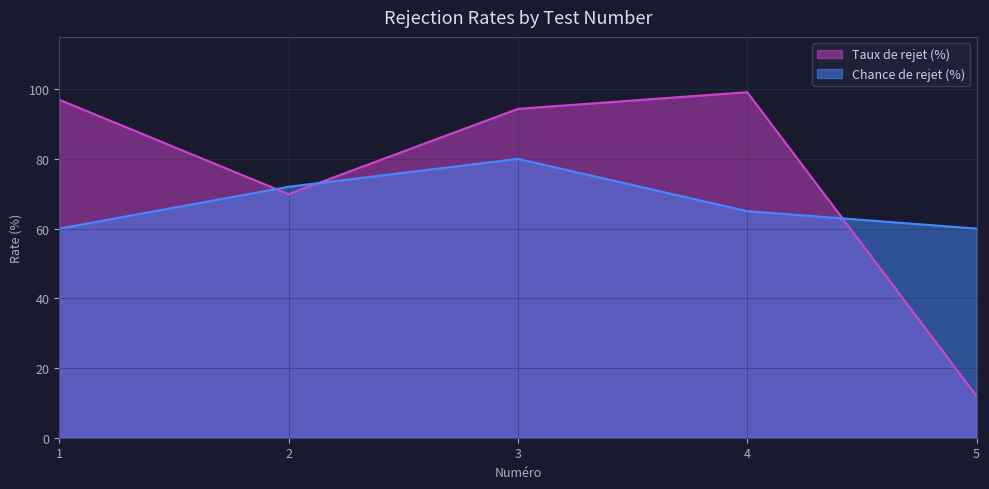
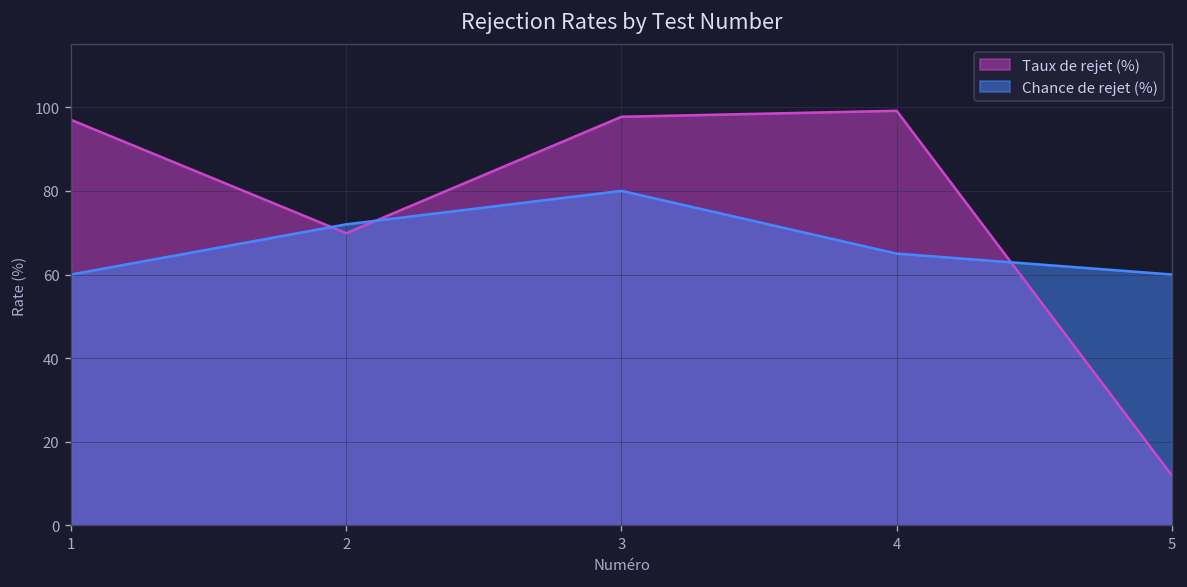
Taux de rejet (%), 3: 94 -> 98
